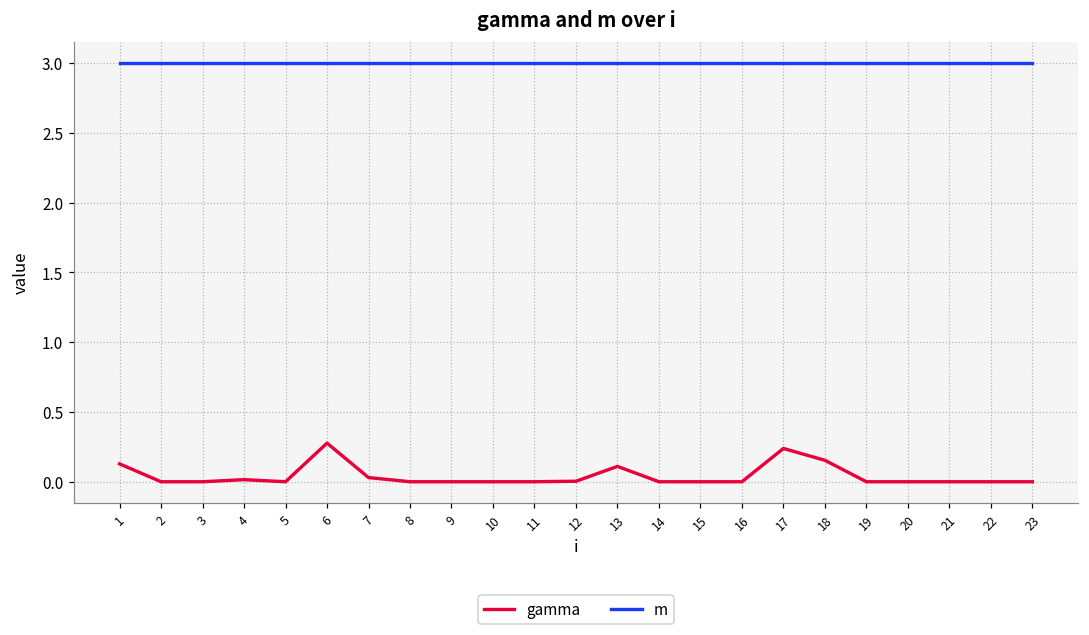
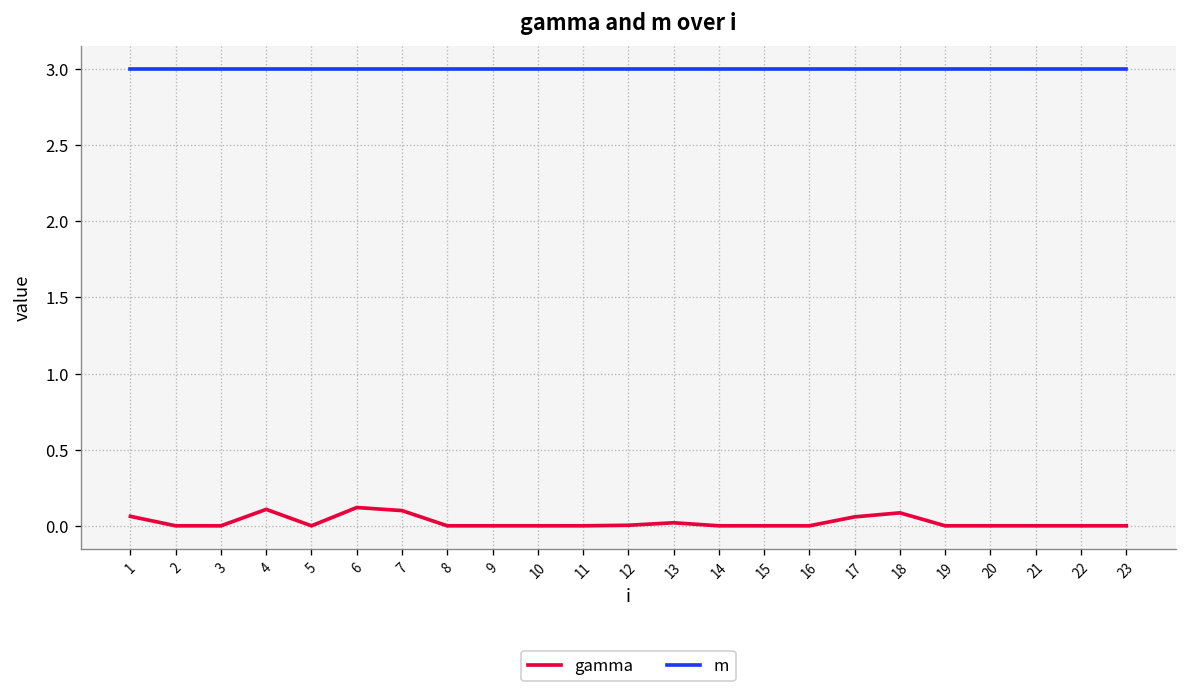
gamma, 1: 0.13 -> 0.06
gamma, 4: 0.02 -> 0.11
gamma, 6: 0.28 -> 0.12
gamma, 7: 0.03 -> 0.10
gamma, 13: 0.11 -> 0.02
gamma, 17: 0.24 -> 0.06
gamma, 18: 0.15 -> 0.09
